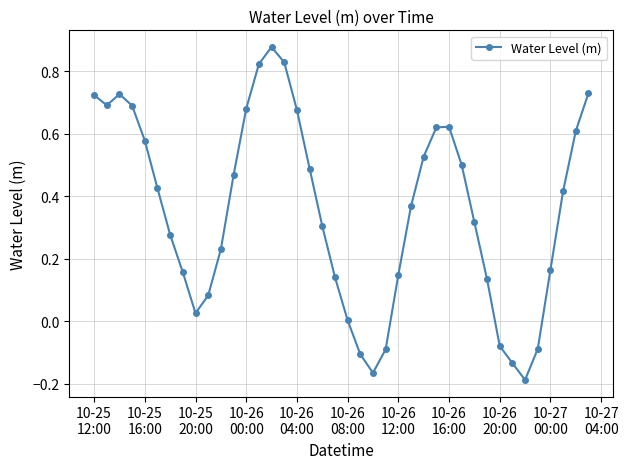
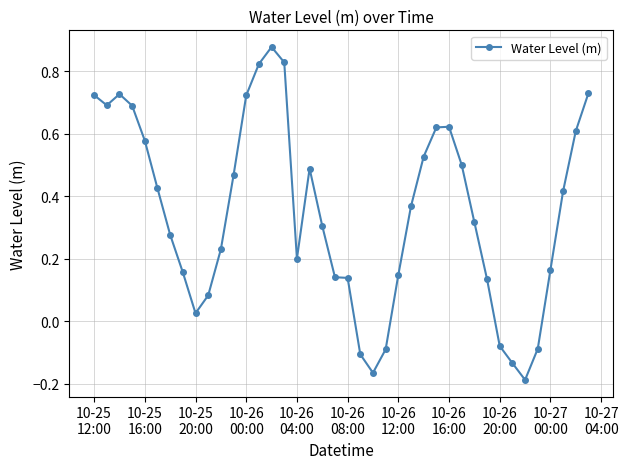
10-26 00:00: 0.68 -> 0.72
10-26 04:00: 0.68 -> 0.20
10-26 08:00: 0.00 -> 0.14
